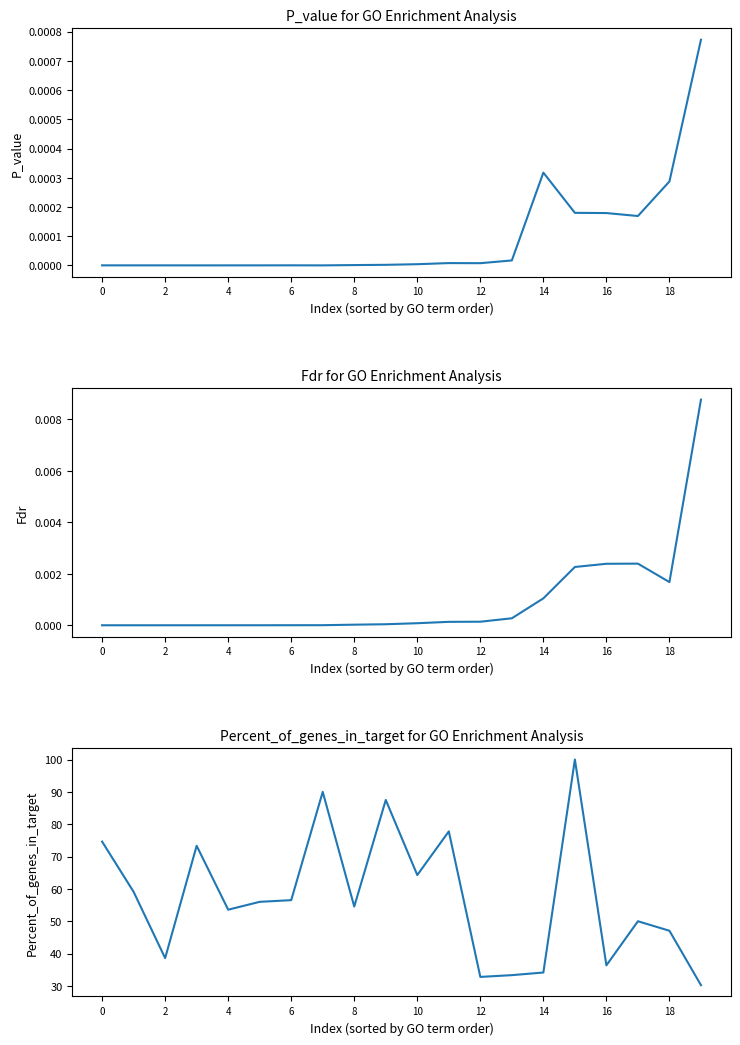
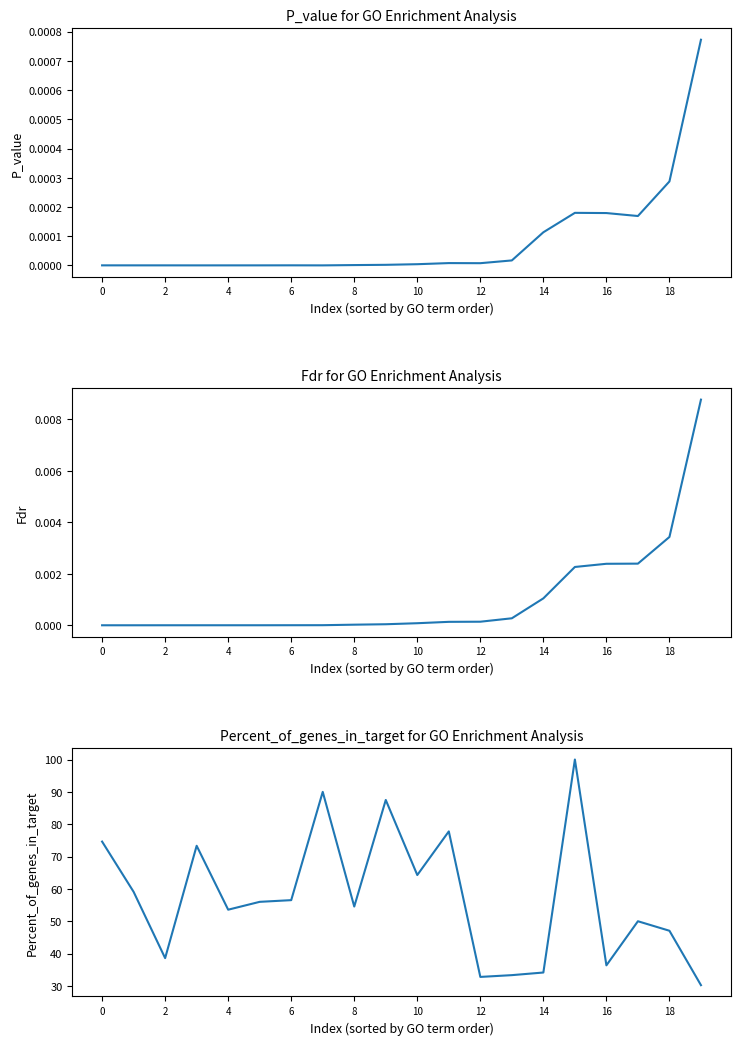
P_value for GO Enrichment Analysis, 14: 0.00032 -> 0.00011
Fdr for GO Enrichment Analysis, 18: 0.0017 -> 0.0034
